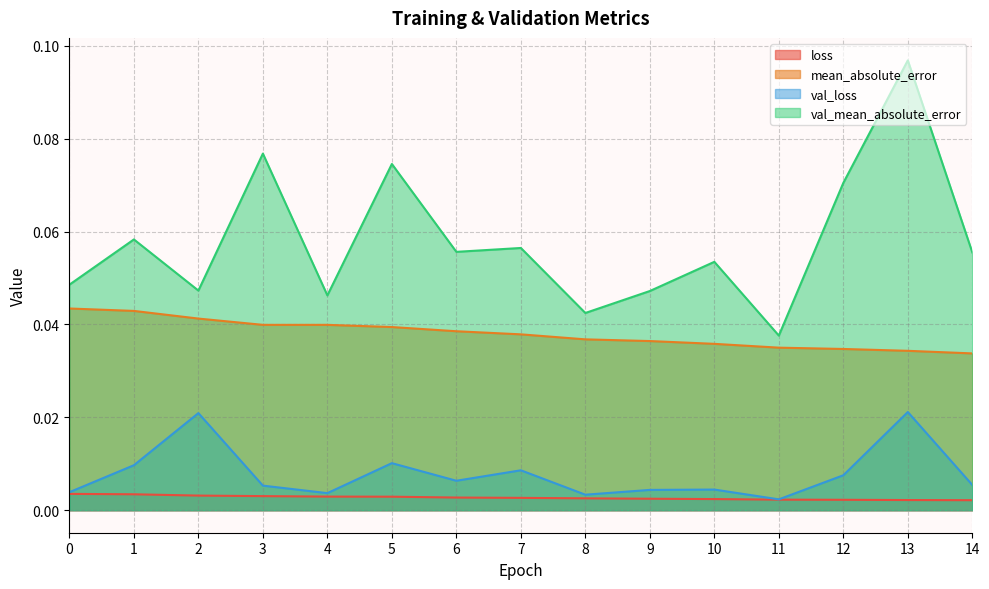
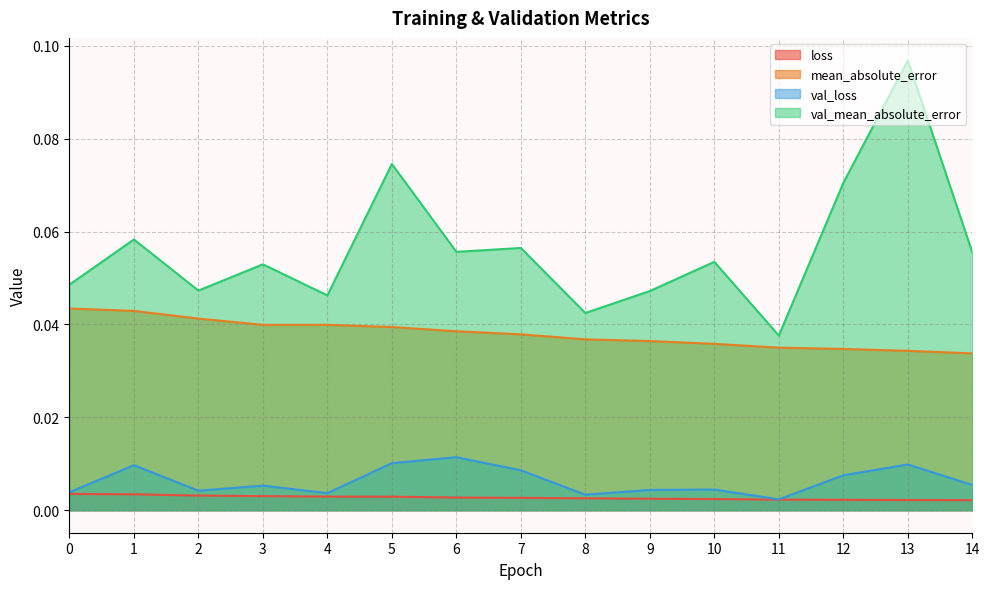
val_loss, 2: 0.021 -> 0.004
val_mean_absolute_error, 3: 0.077 -> 0.053
val_loss, 6: 0.006 -> 0.011
val_loss, 13: 0.021 -> 0.010
